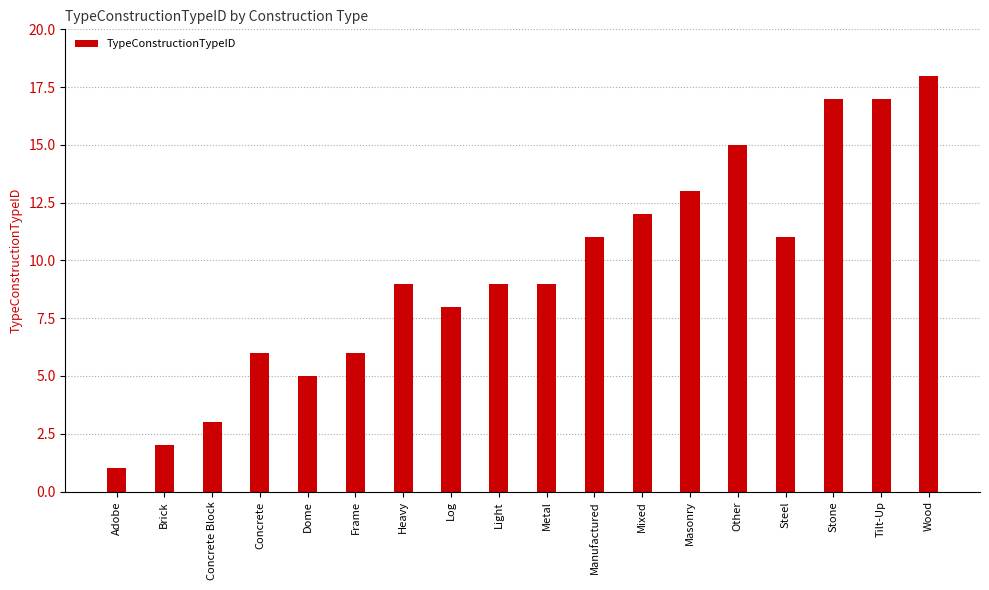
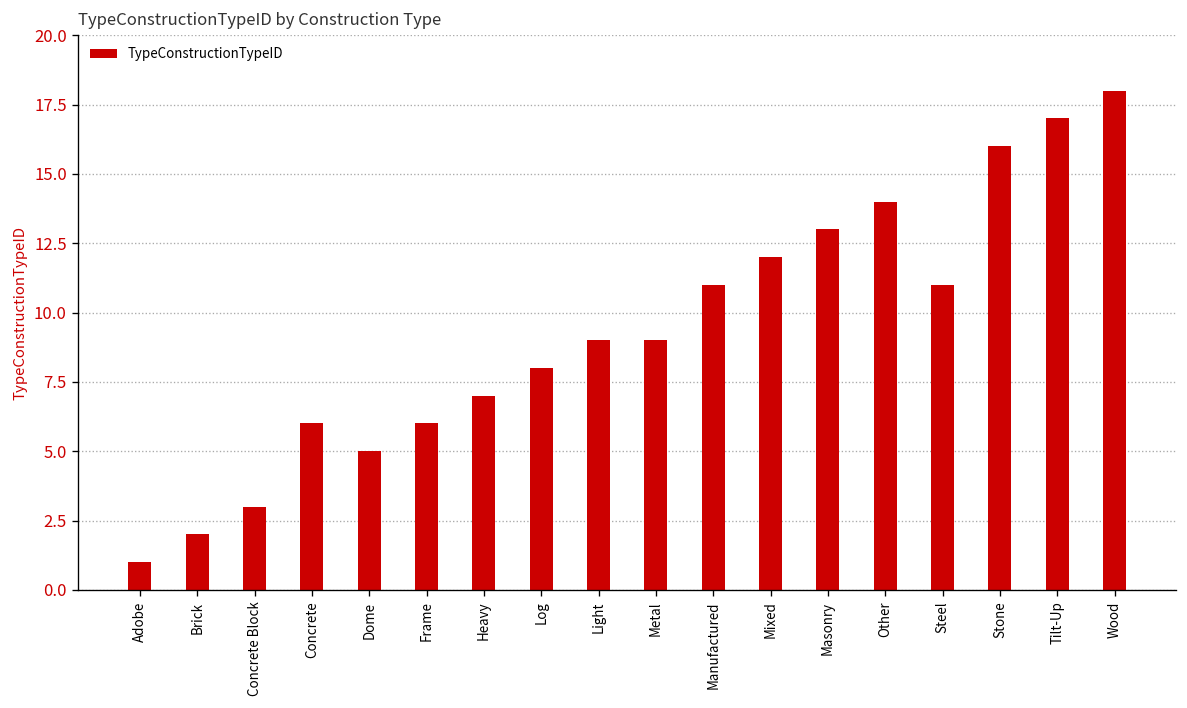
Heavy: 9 -> 7
Other: 15 -> 14
Stone: 17 -> 16
